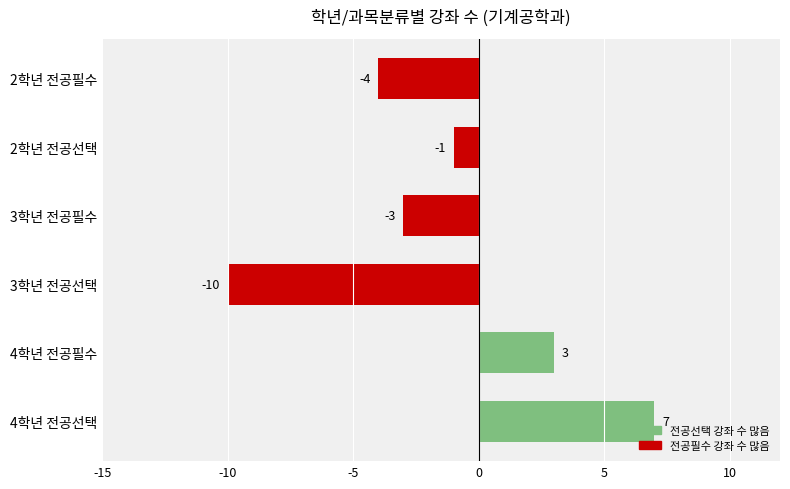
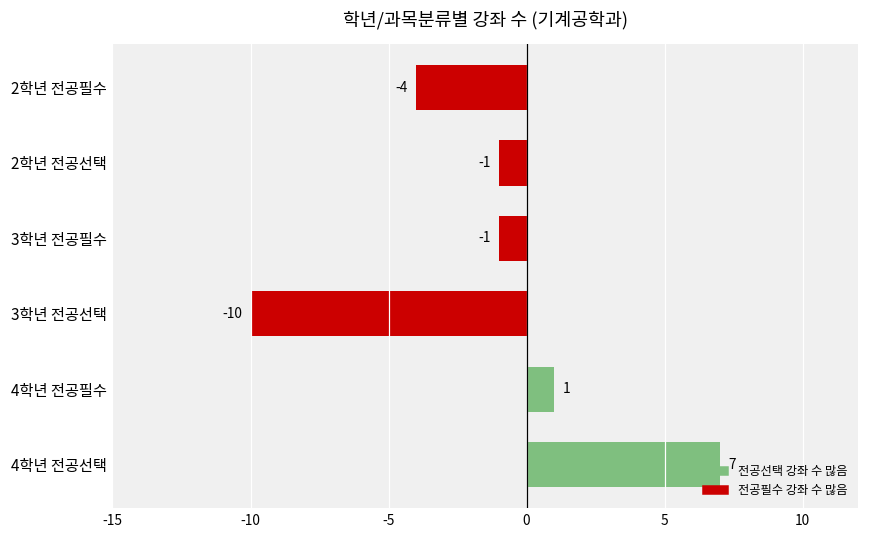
3학년 전공필수: -3 -> -1
4학년 전공필수: 3 -> 1
